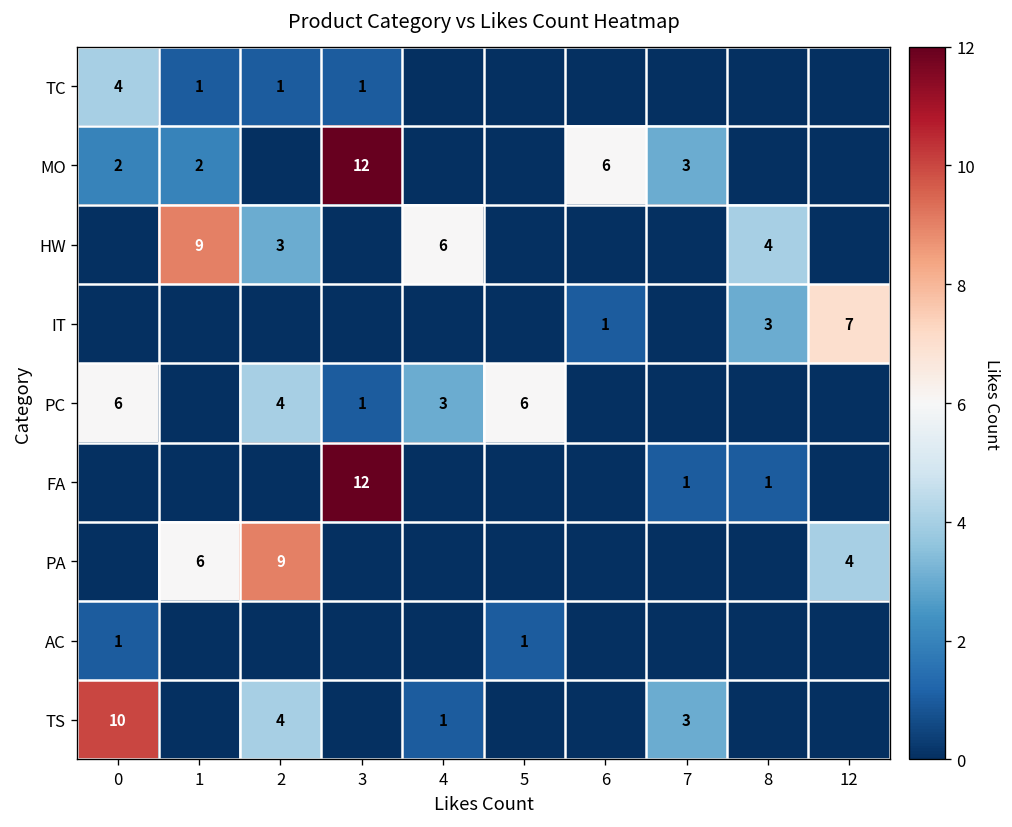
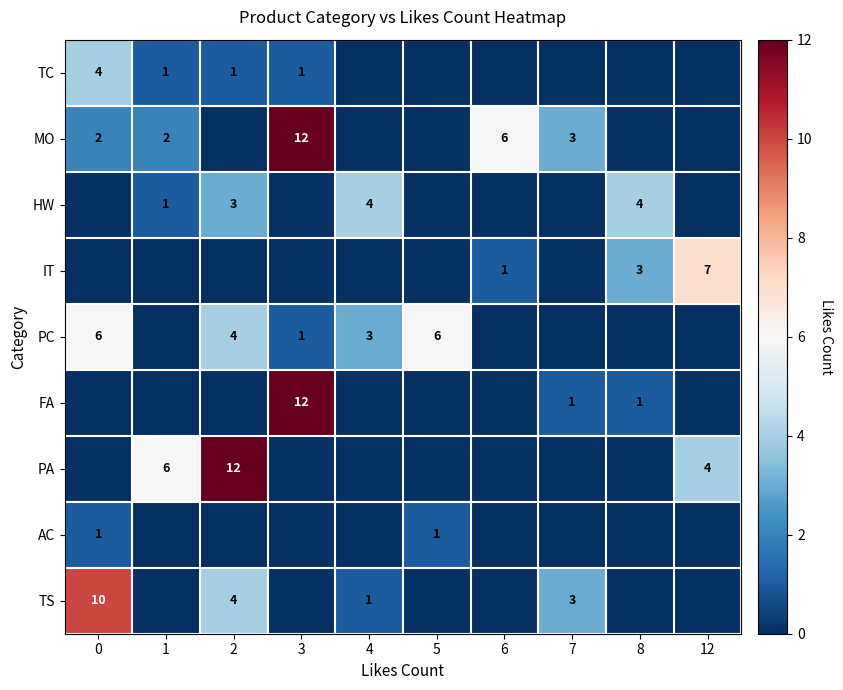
HW, 1: 9 -> 1
HW, 4: 6 -> 4
PA, 2: 9 -> 12
